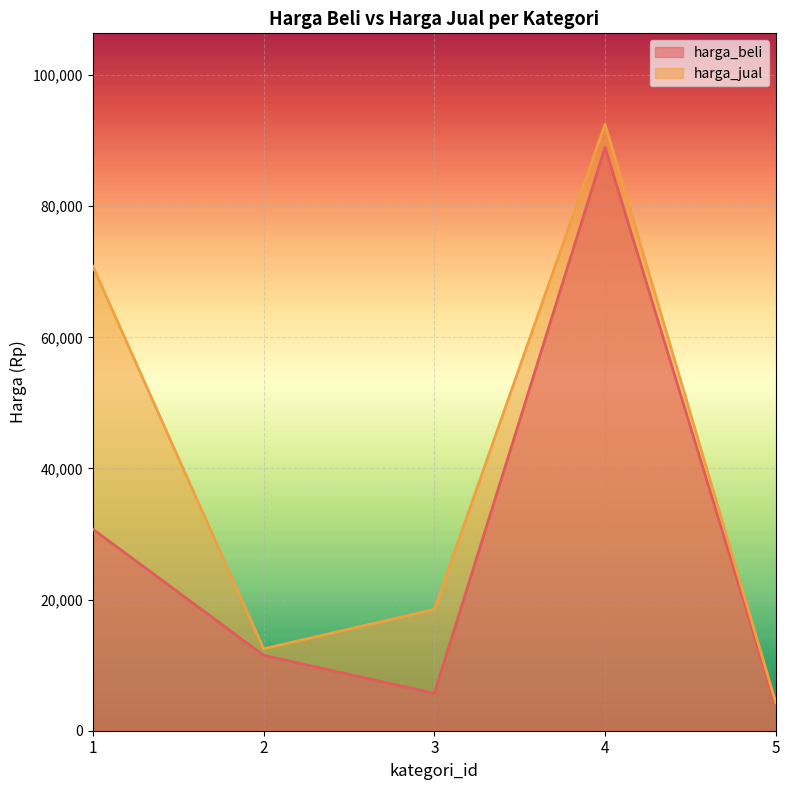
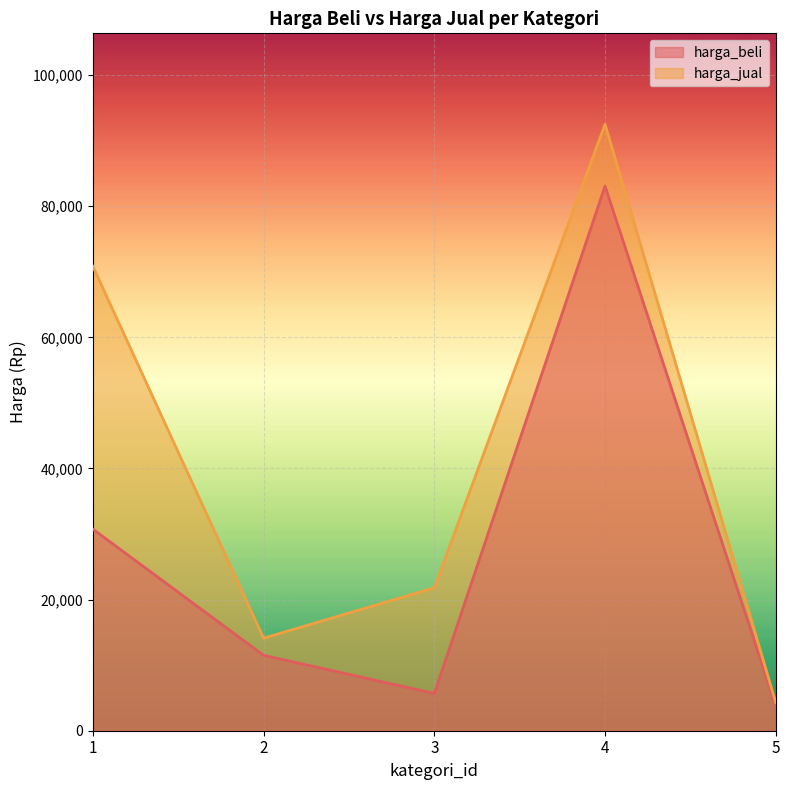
harga_jual, 2: 13,000 -> 14,000
harga_jual, 3: 19,000 -> 22,000
harga_beli, 4: 89,000 -> 83,000
